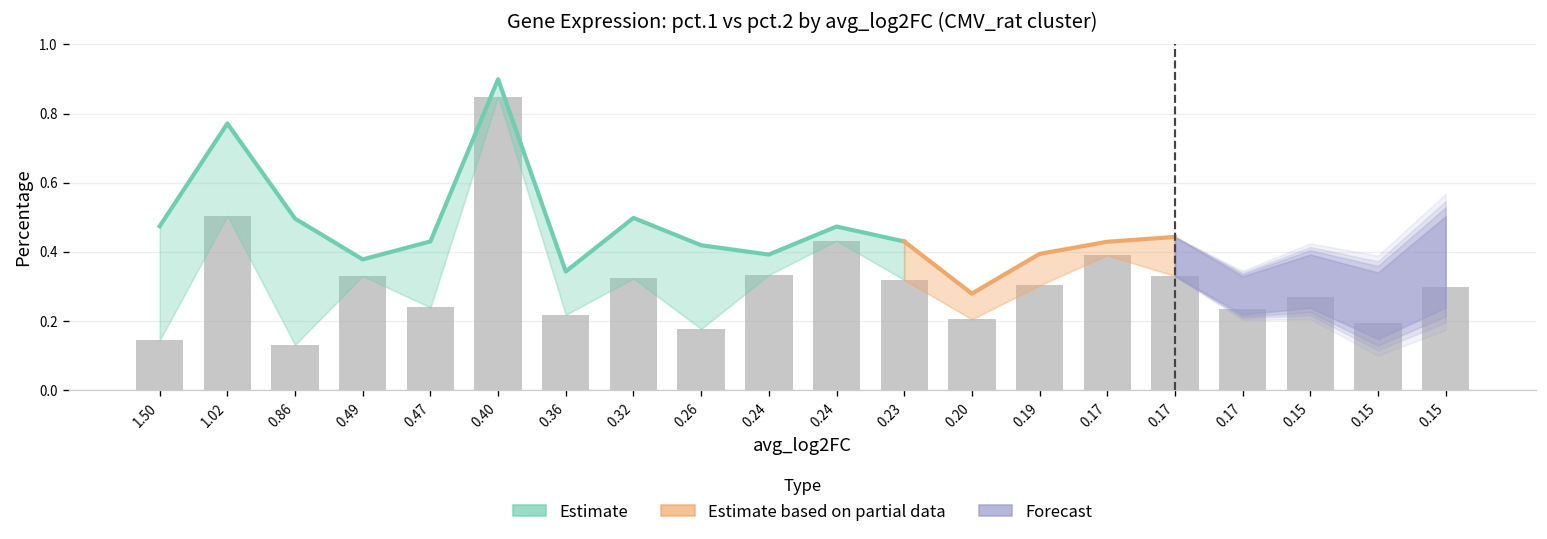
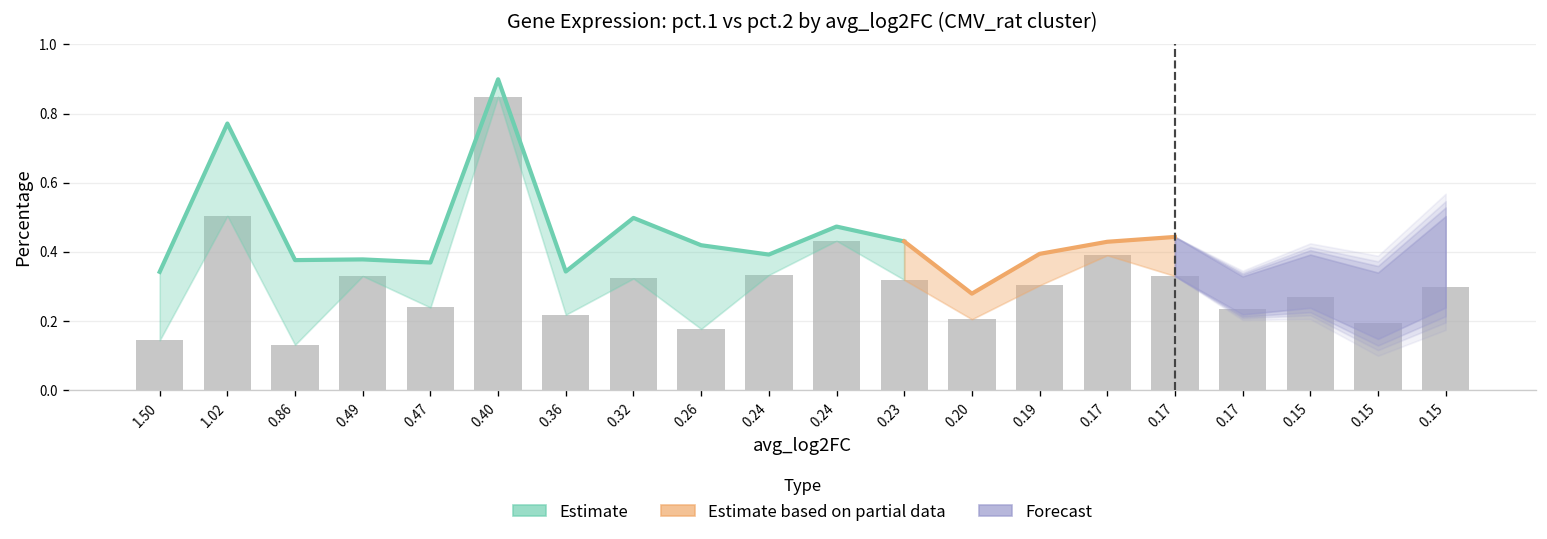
Estimate, 1.50: 0.47 -> 0.34
Estimate, 0.86: 0.50 -> 0.38
Estimate, 0.47: 0.43 -> 0.37
